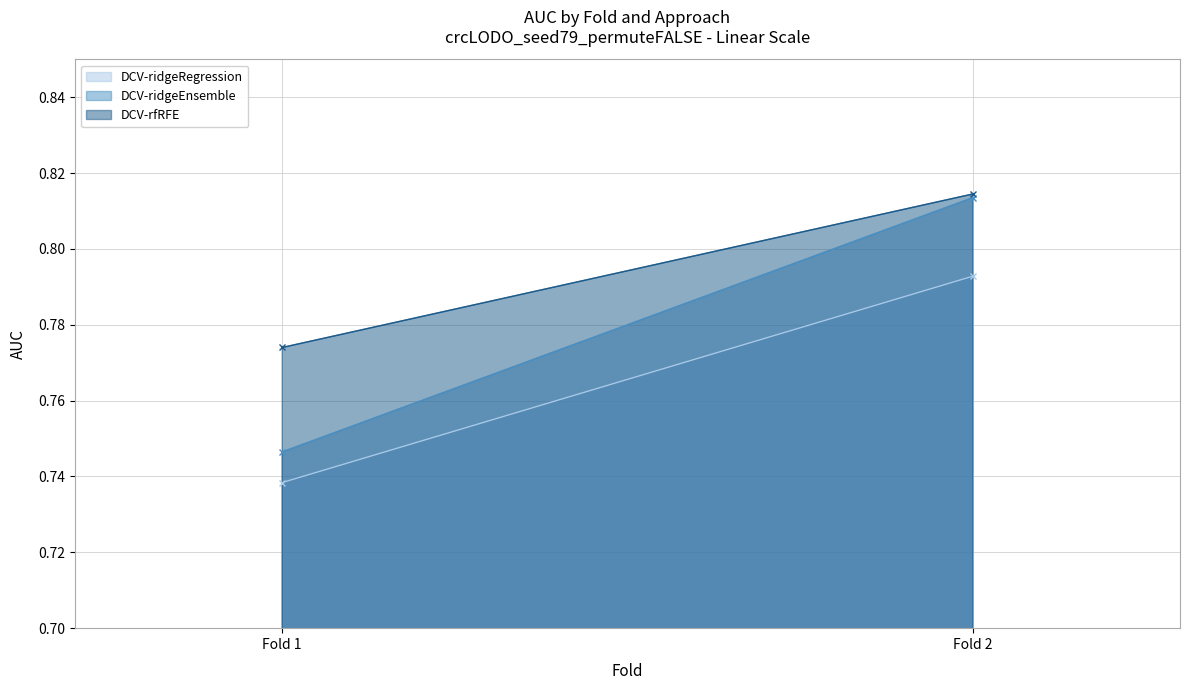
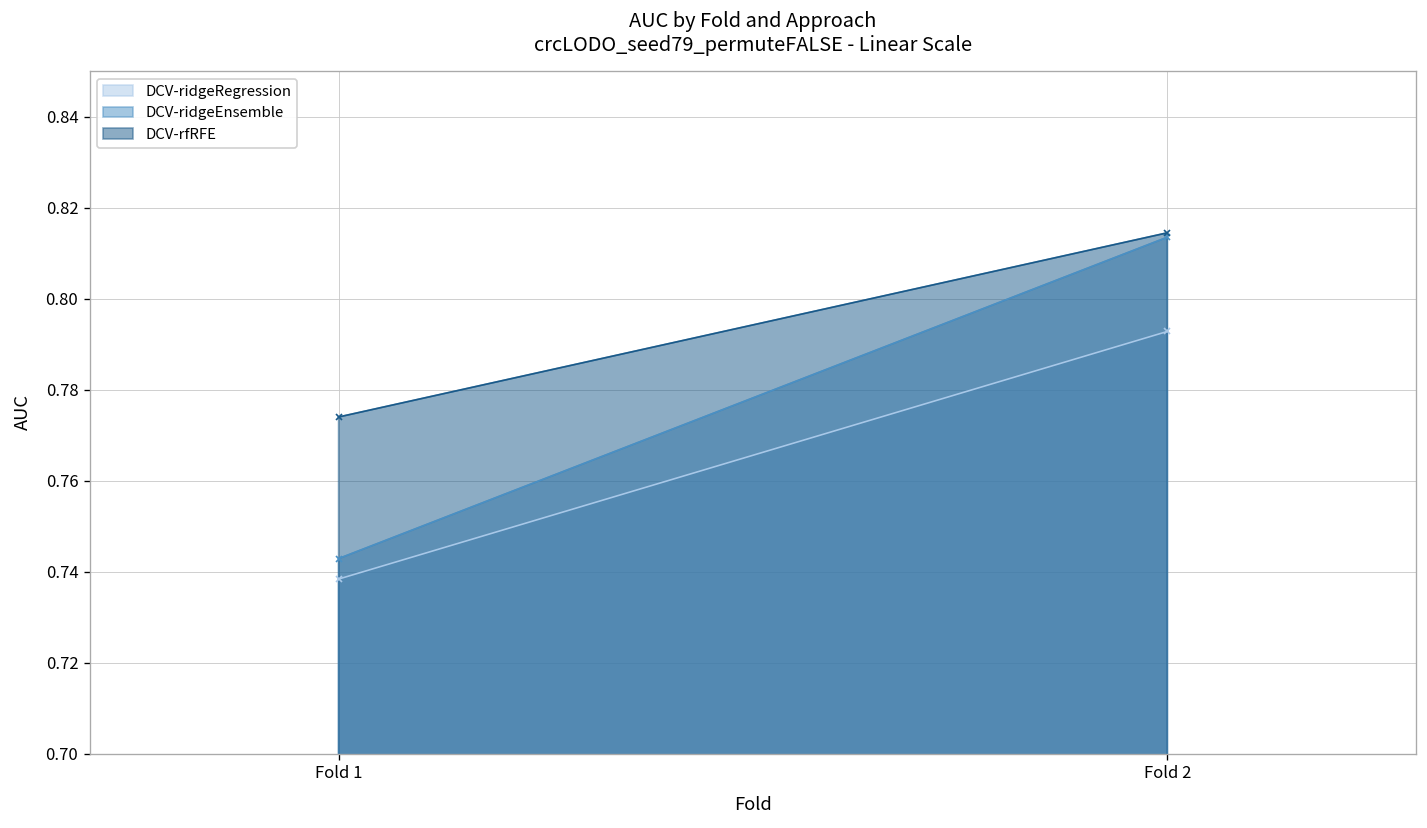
DCV-ridgeEnsemble, Fold 1: 0.746 -> 0.743
